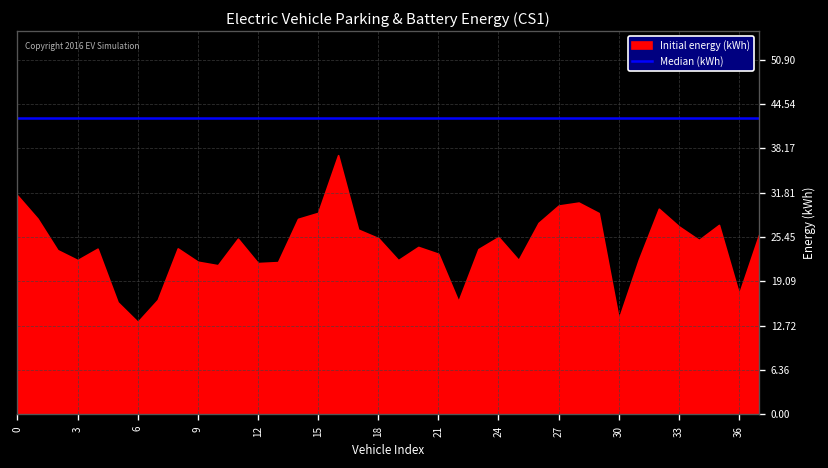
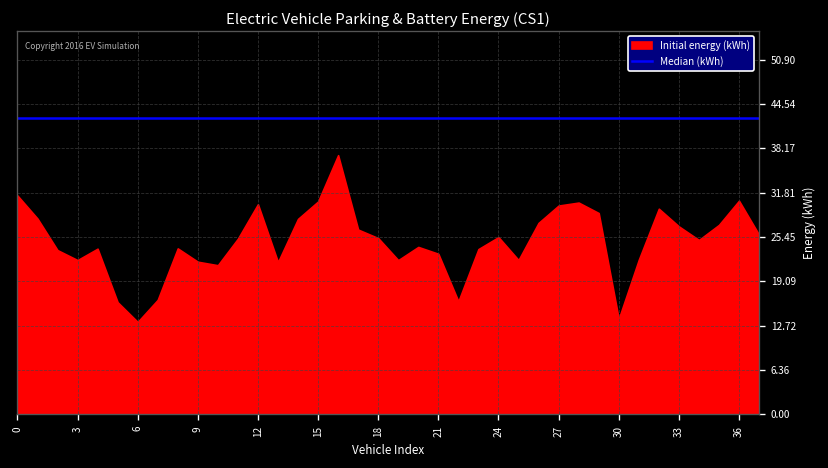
Initial energy (kWh), 12: 22 -> 30
Initial energy (kWh), 15: 29 -> 31
Initial energy (kWh), 36: 17 -> 31
